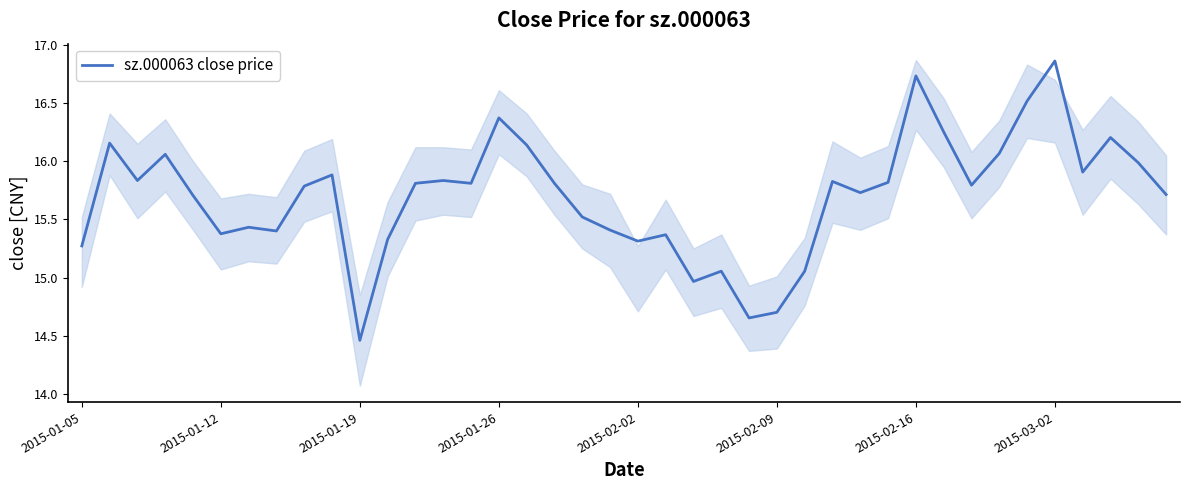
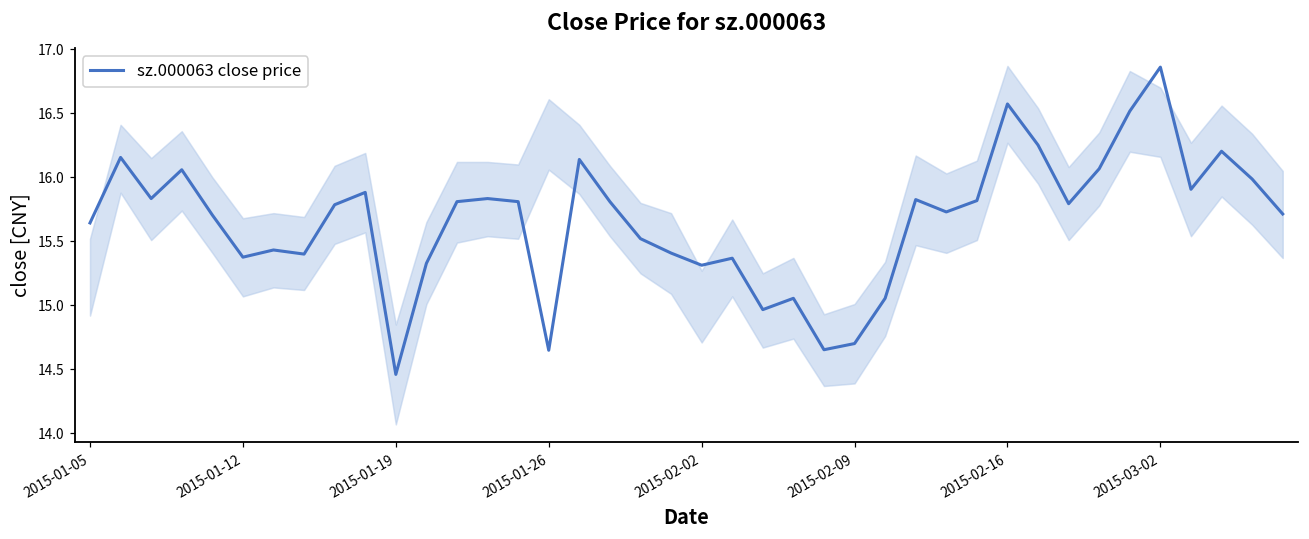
sz.000063 close price, 2015-01-05: 15.27 -> 15.64
sz.000063 close price, 2015-01-26: 16.37 -> 14.65
sz.000063 close price, 2015-02-16: 16.73 -> 16.57
